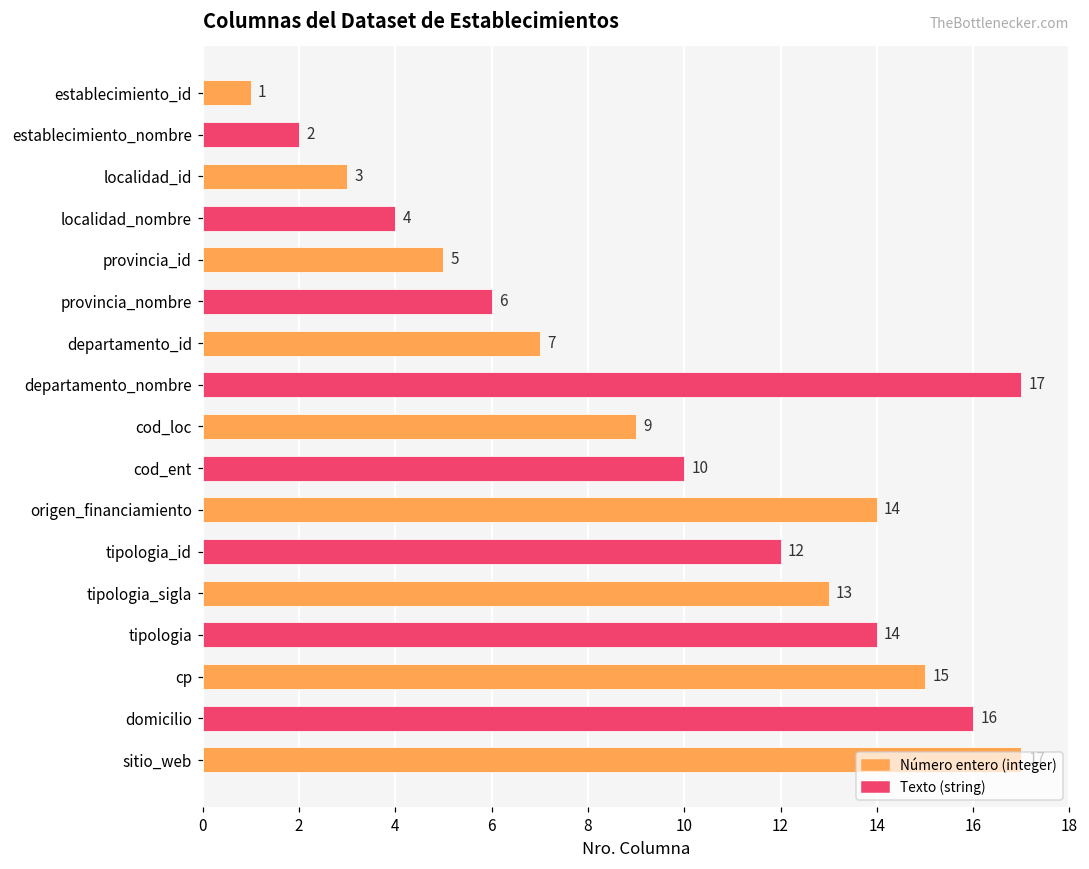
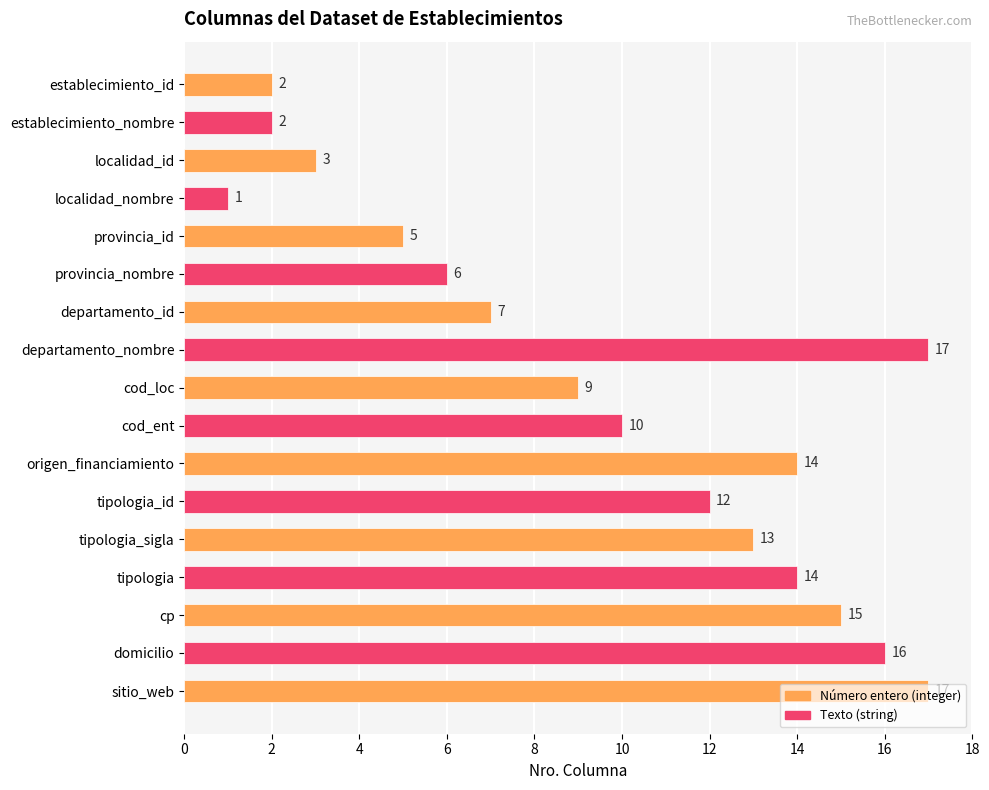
establecimiento_id: 1 -> 2
localidad_nombre: 4 -> 1
